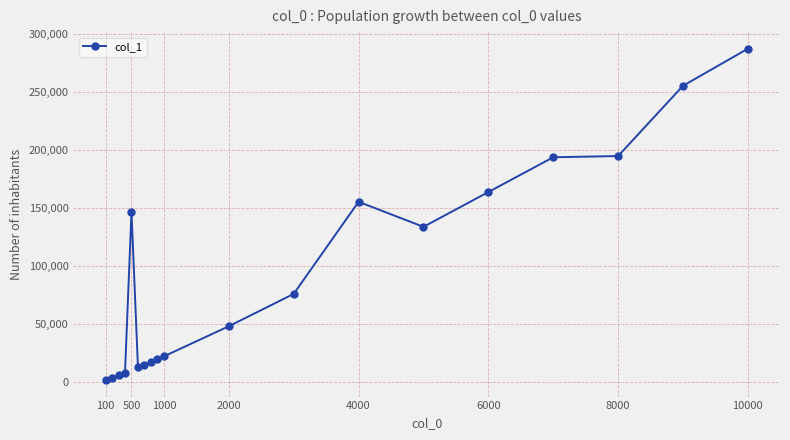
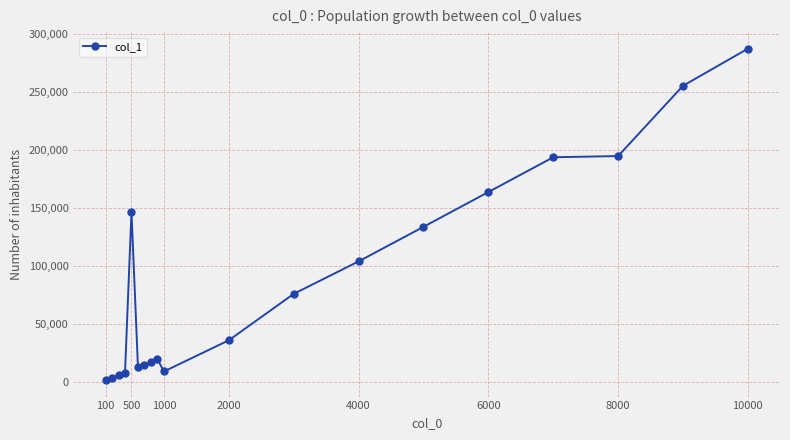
1000: 22,000 -> 9,000
2000: 48,000 -> 36,000
4000: 155,000 -> 104,000
